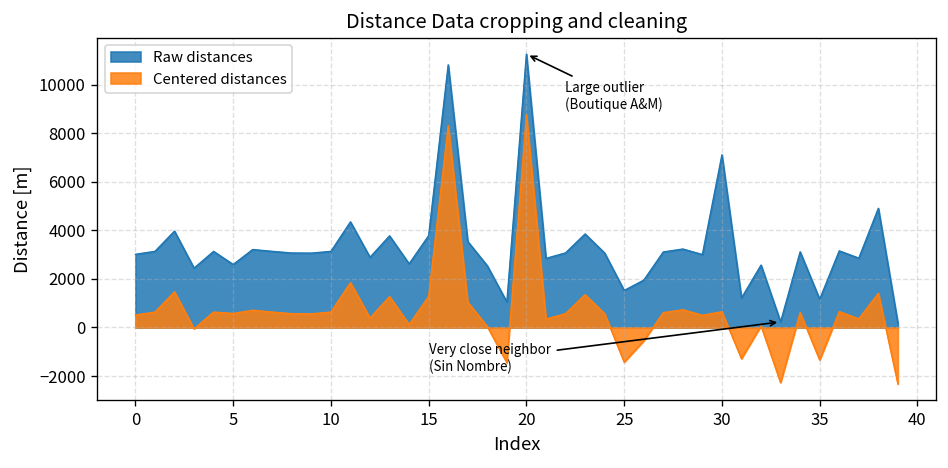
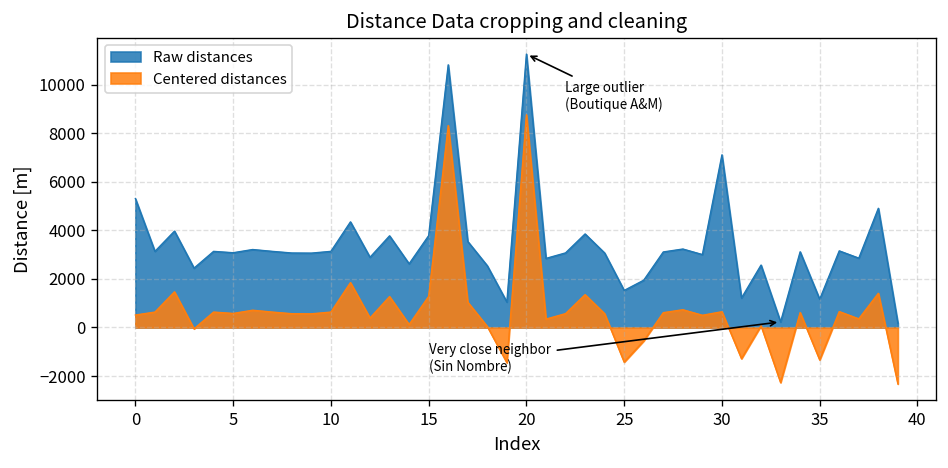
Raw distances, 0: 3000 -> 5300
Raw distances, 5: 2600 -> 3100
